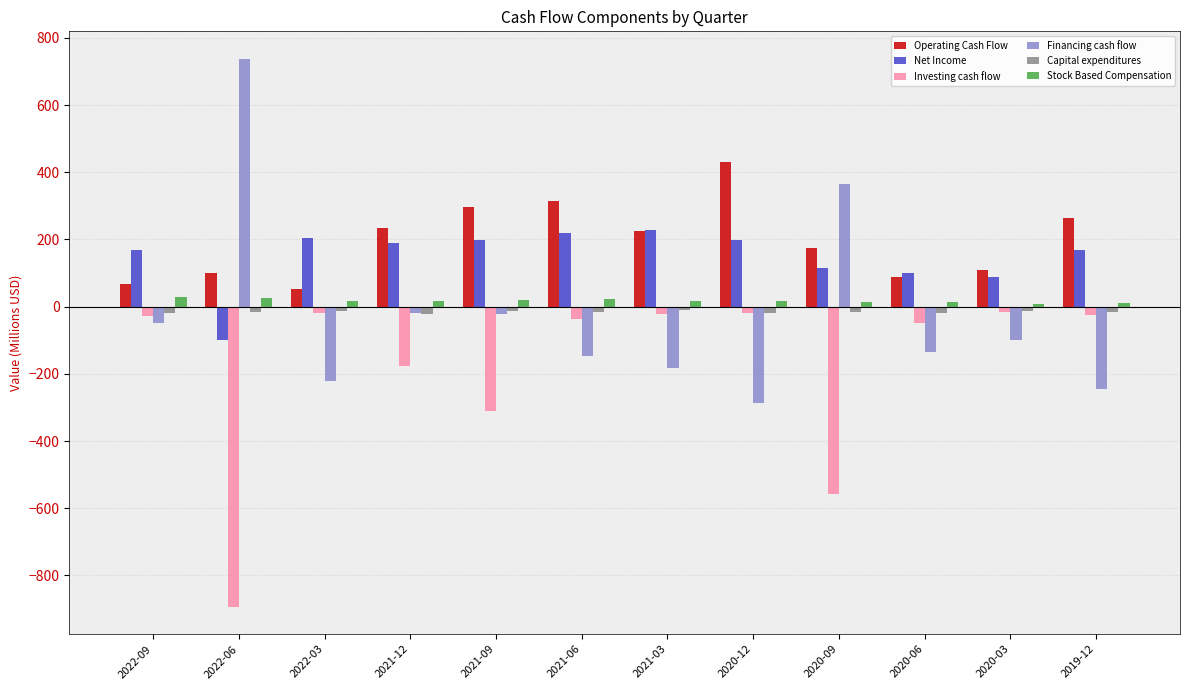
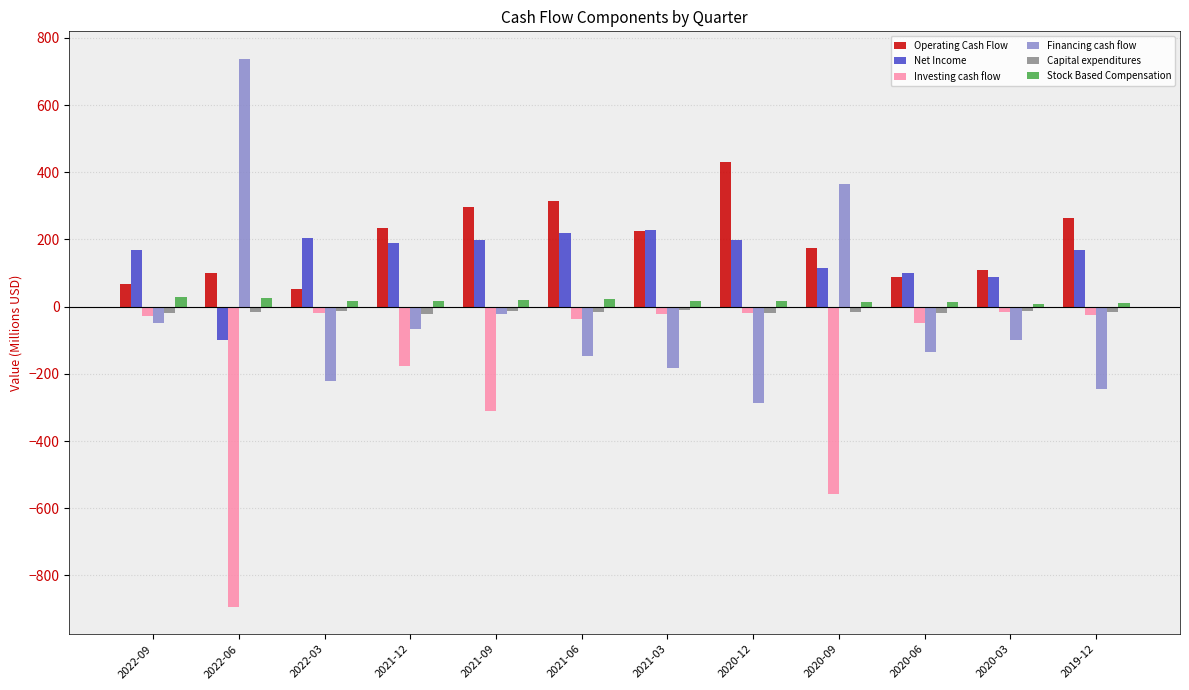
Financing cash flow, 2021-12: -20 -> -70
